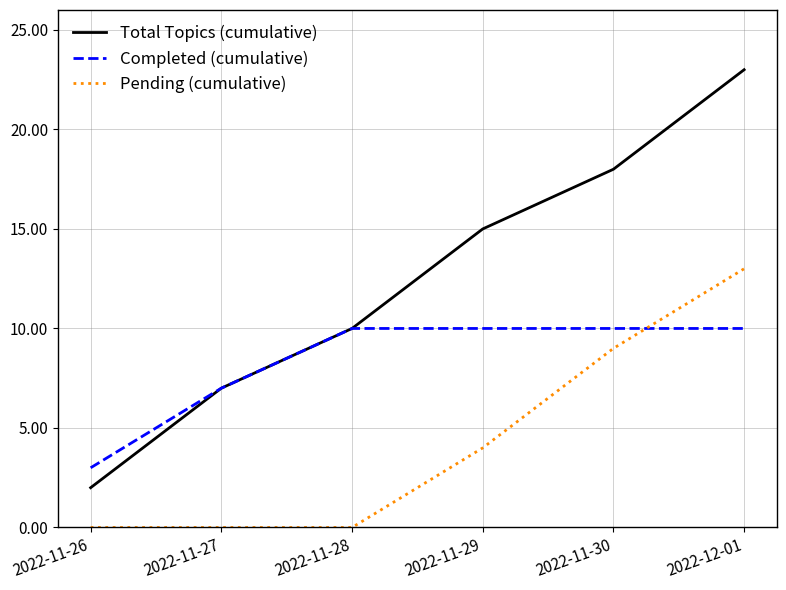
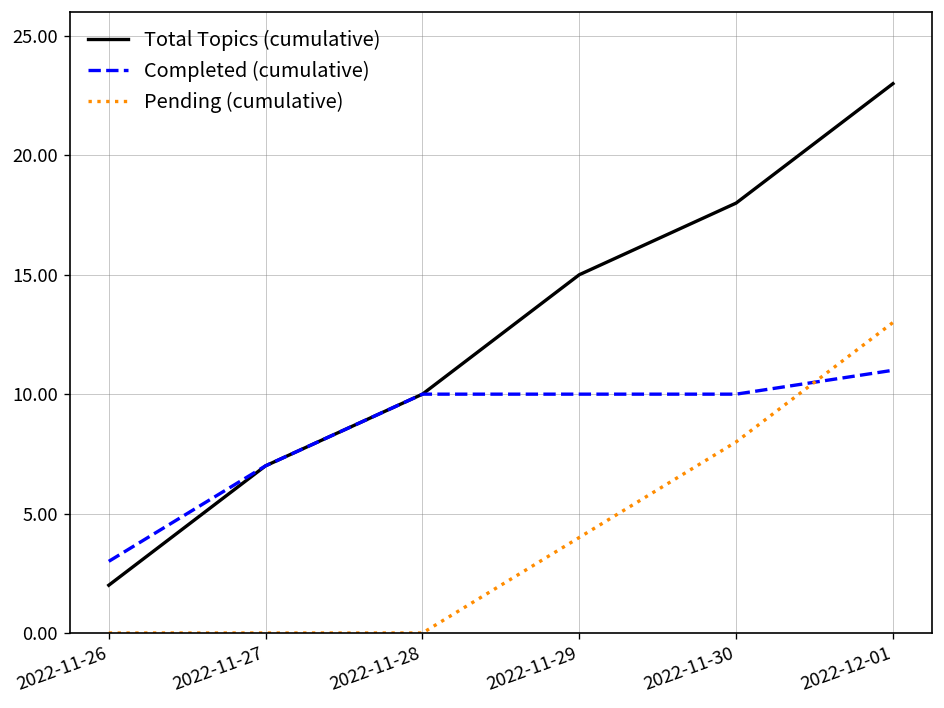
Pending (cumulative), 2022-11-30: 9 -> 8
Completed (cumulative), 2022-12-01: 10 -> 11
